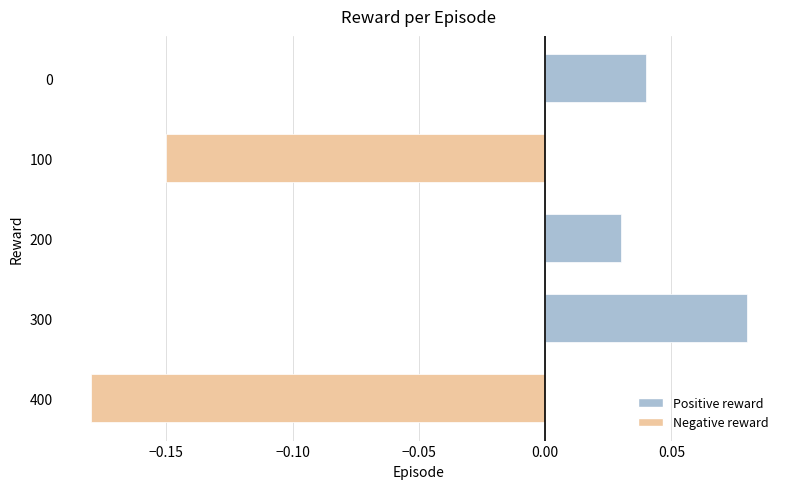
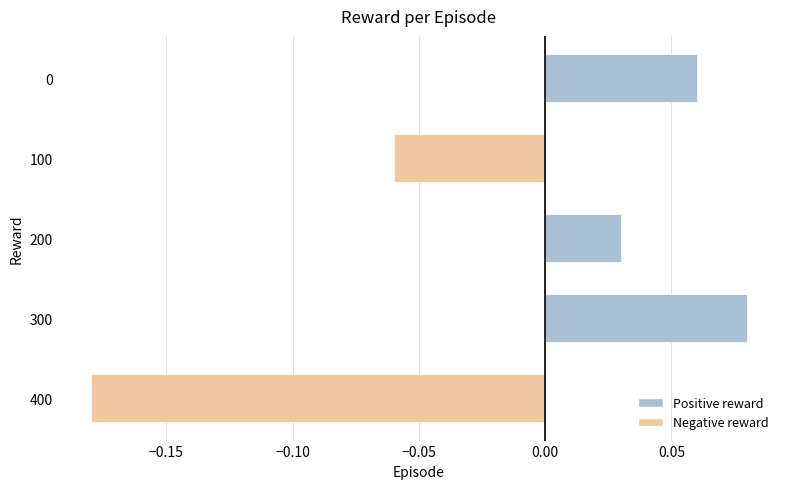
0: 0.04 -> 0.06
100: -0.15 -> -0.06
